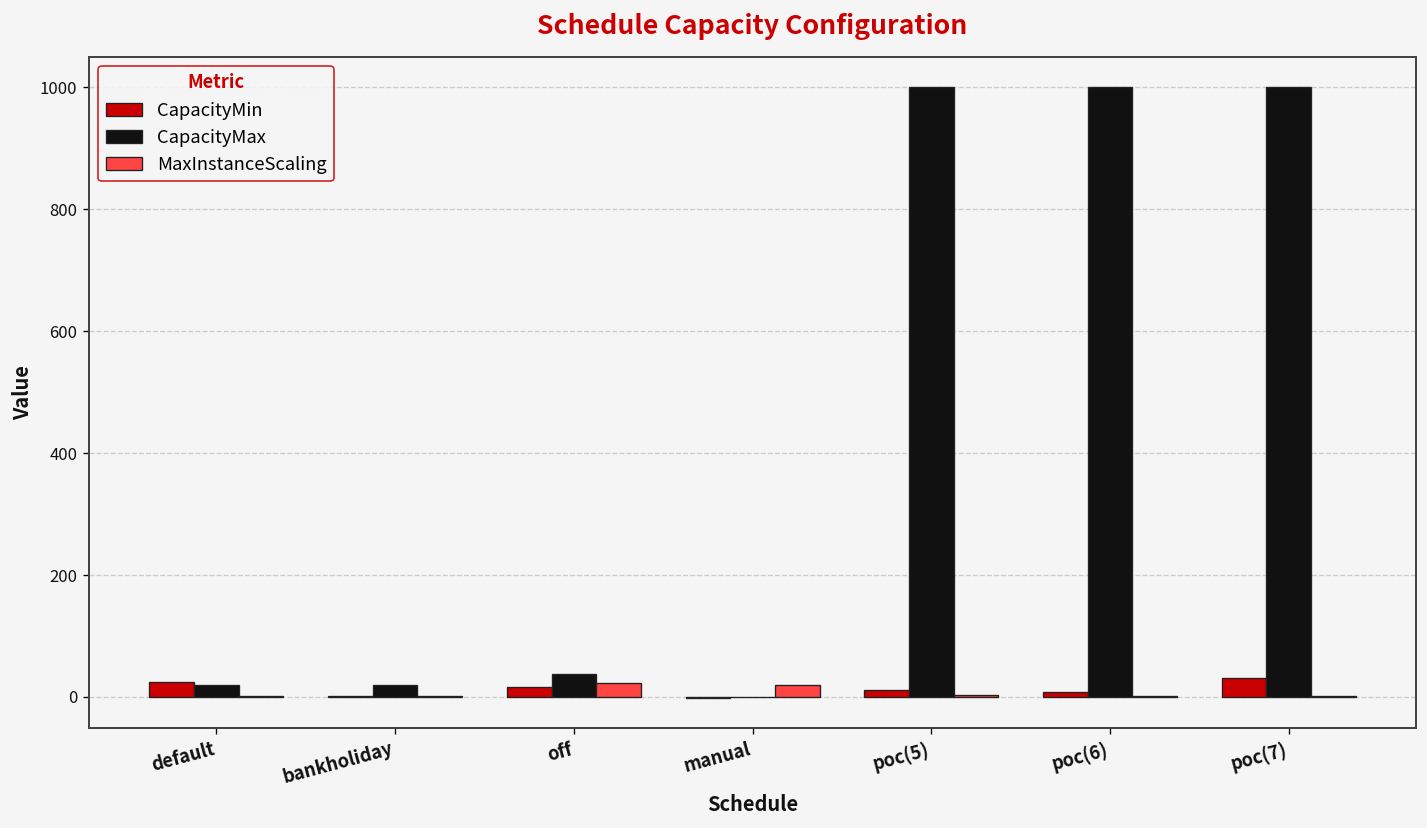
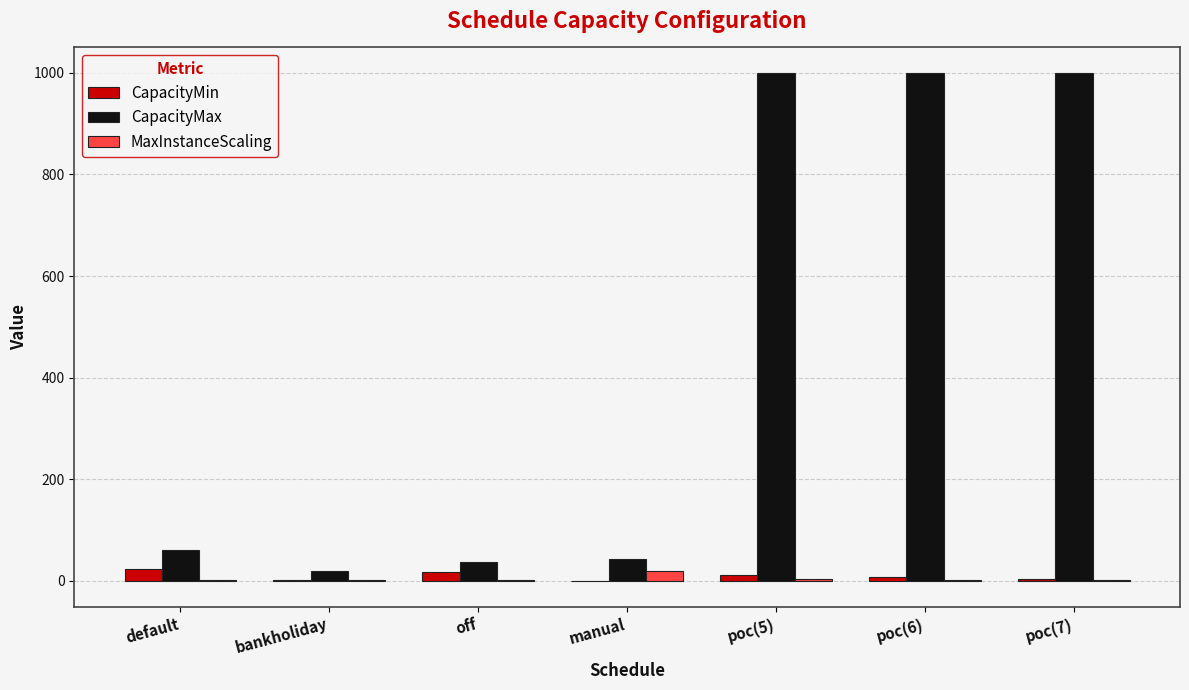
CapacityMax, default: 20 -> 60
MaxInstanceScaling, off: 20 -> 0
CapacityMax, manual: 0 -> 40
CapacityMin, poc(7): 30 -> 0
